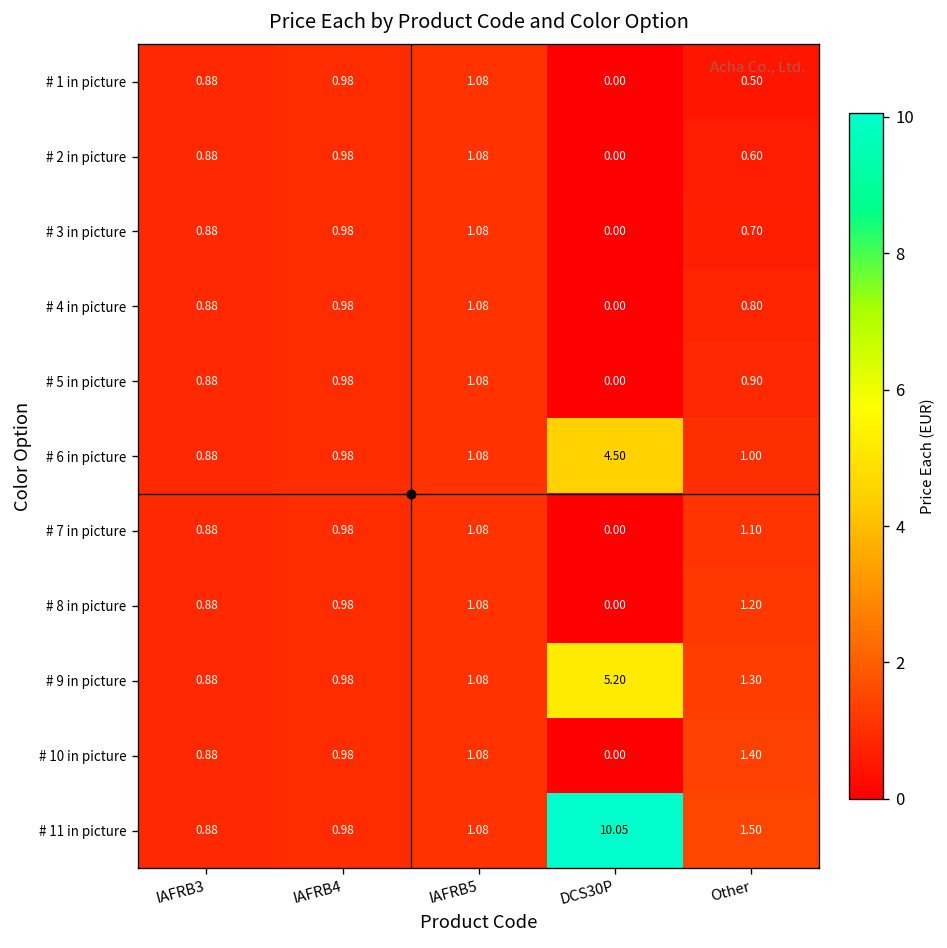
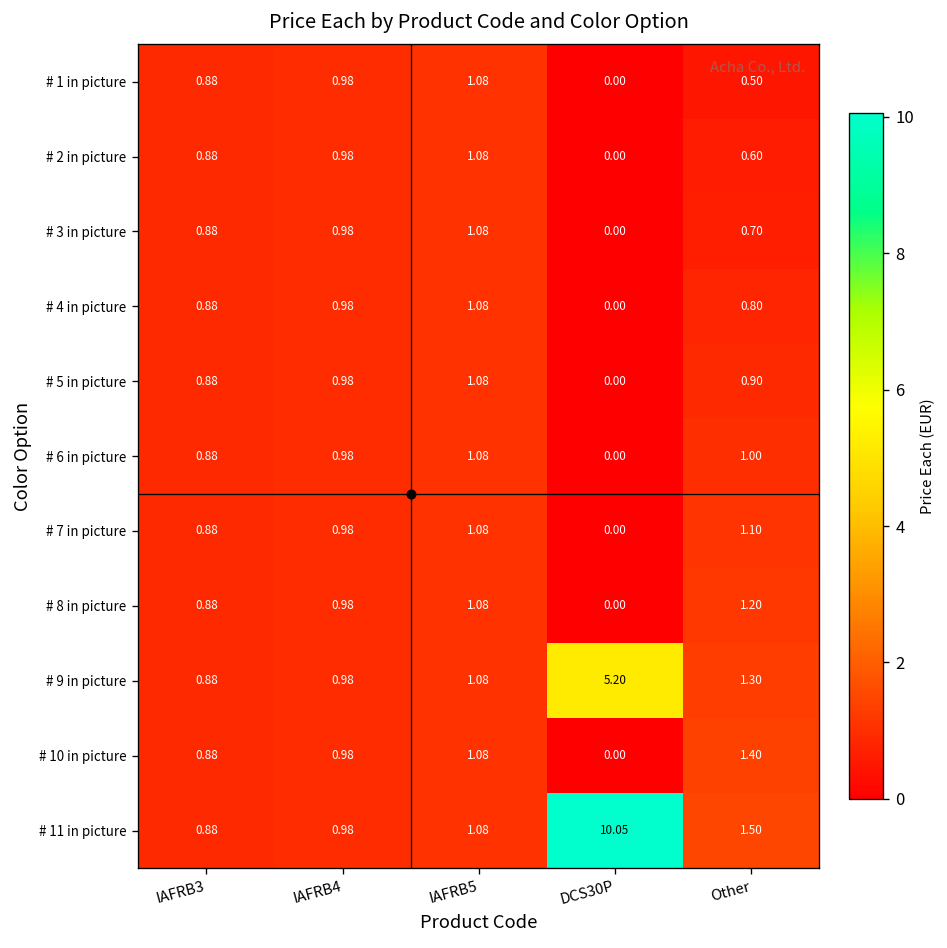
# 6 in picture, DCS30P: 4.50 -> 0.00
